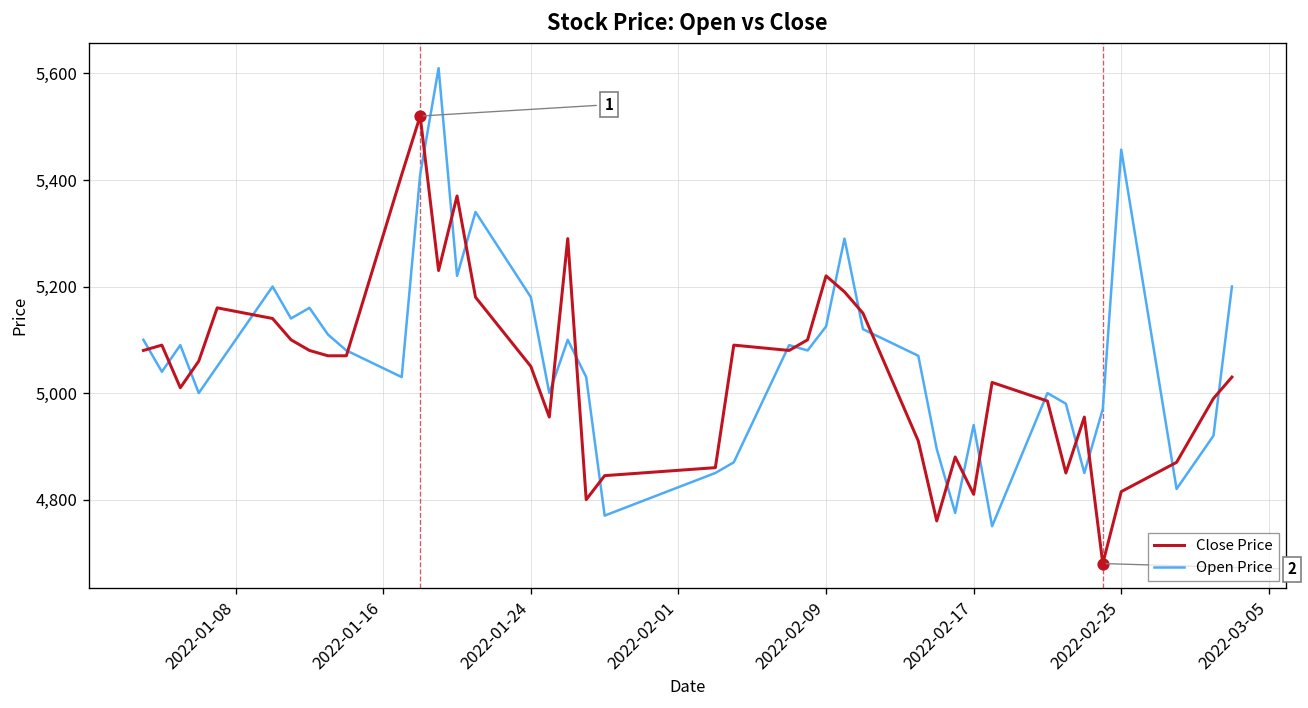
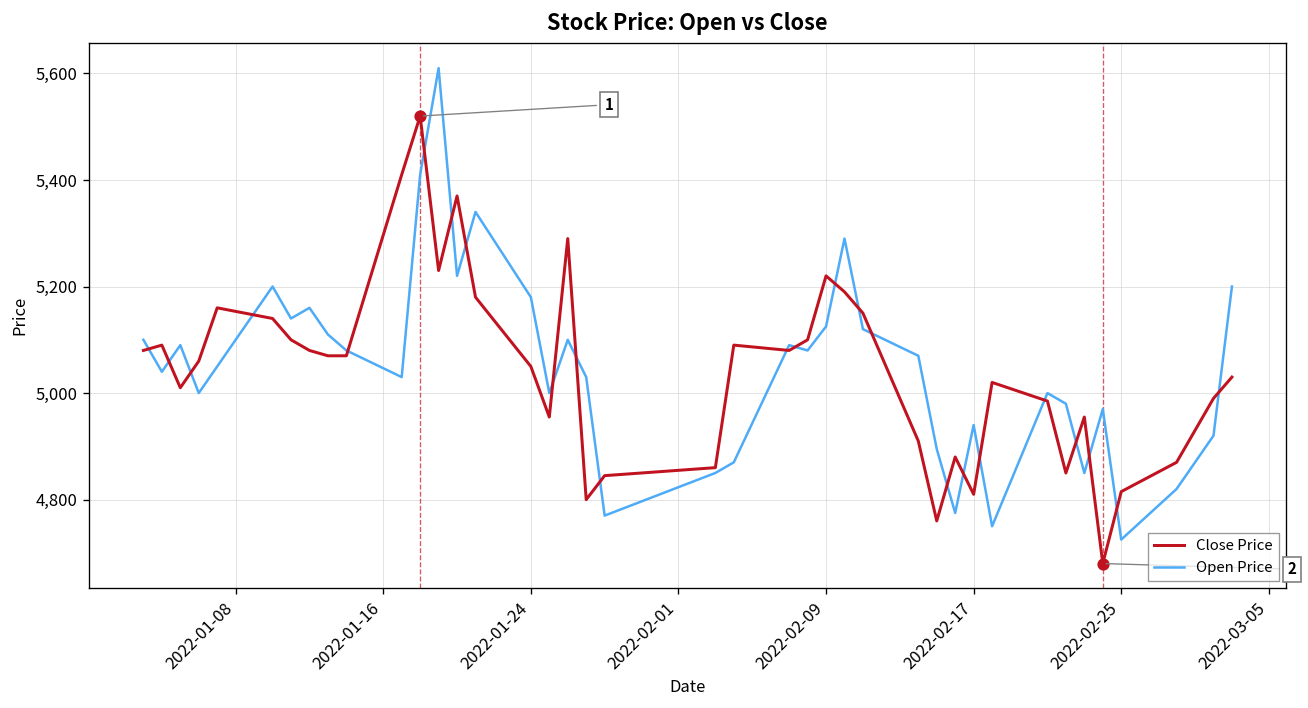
Open Price, 2022-02-25: 5,460 -> 4,730
